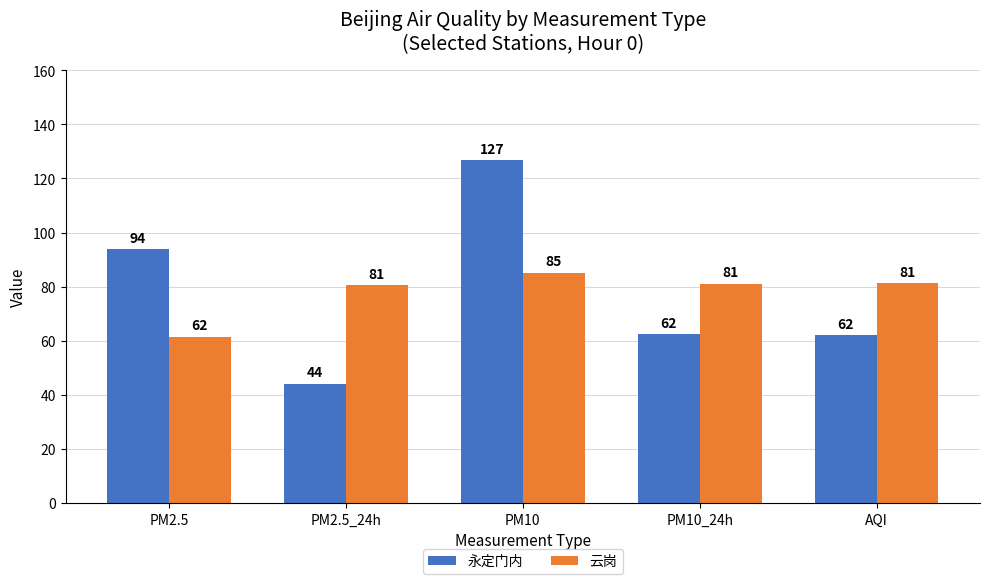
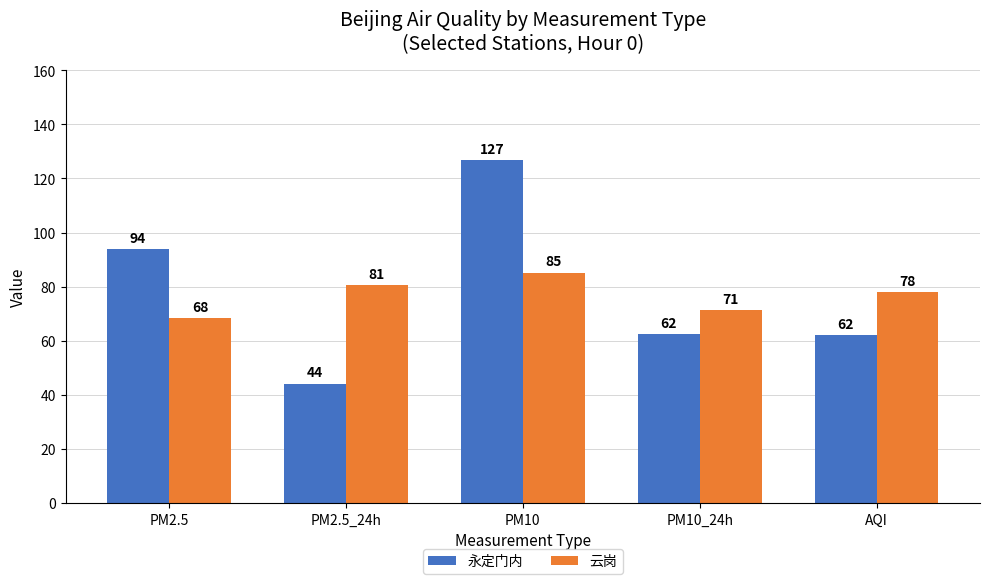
云岗, PM2.5: 62 -> 68
云岗, PM10_24h: 81 -> 71
云岗, AQI: 81 -> 78
